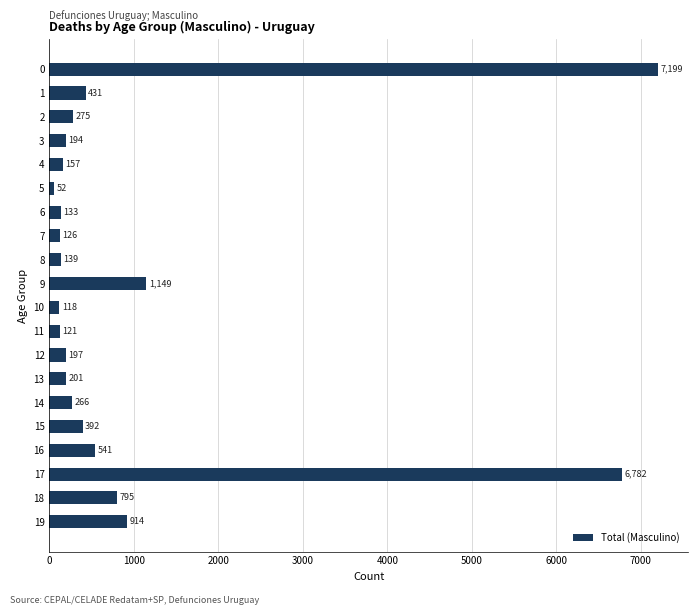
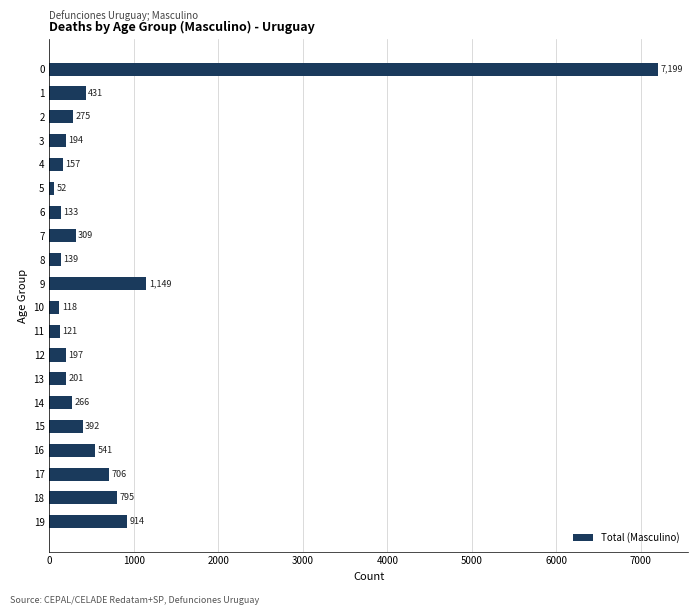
7: 126 -> 309
17: 6,782 -> 706
